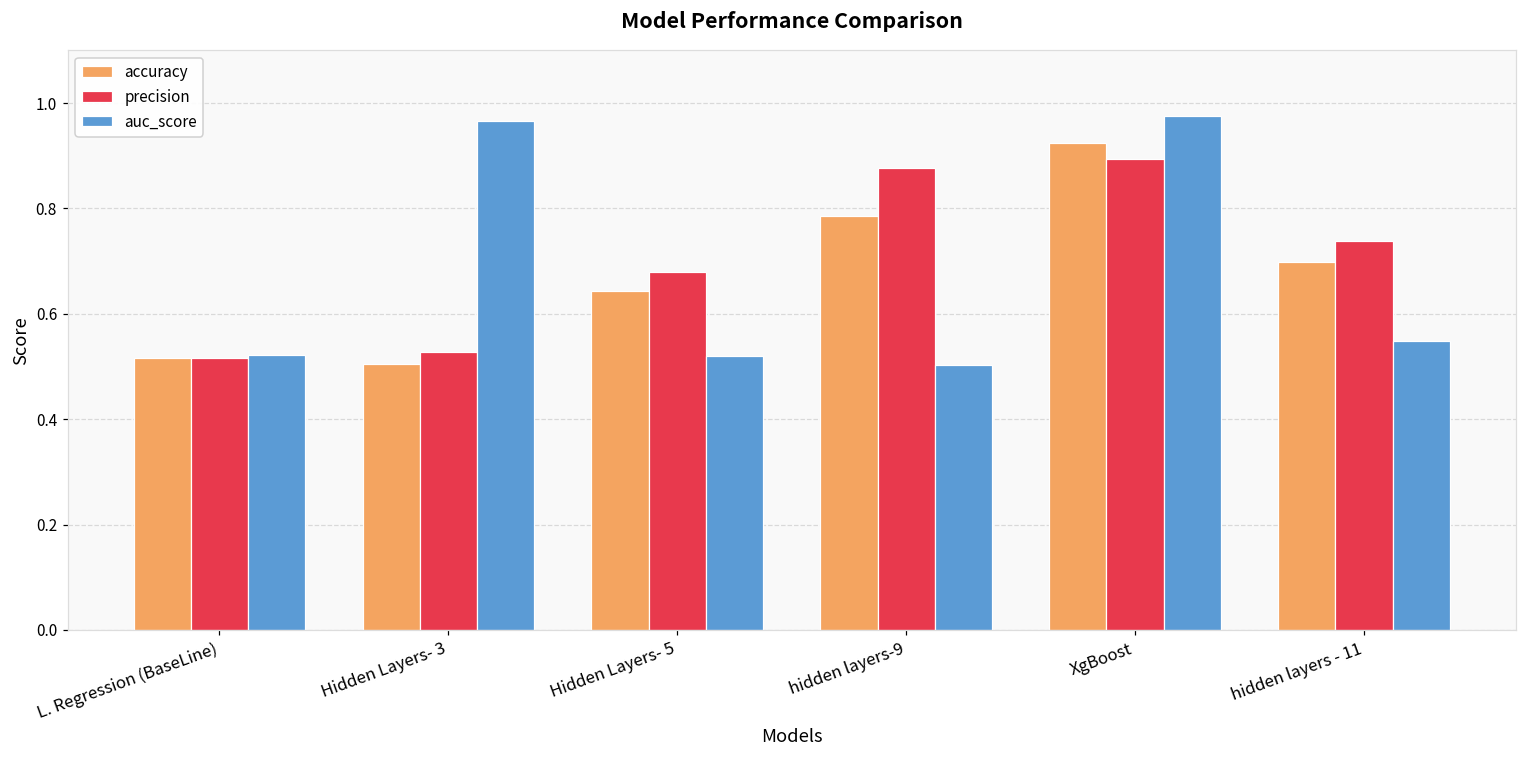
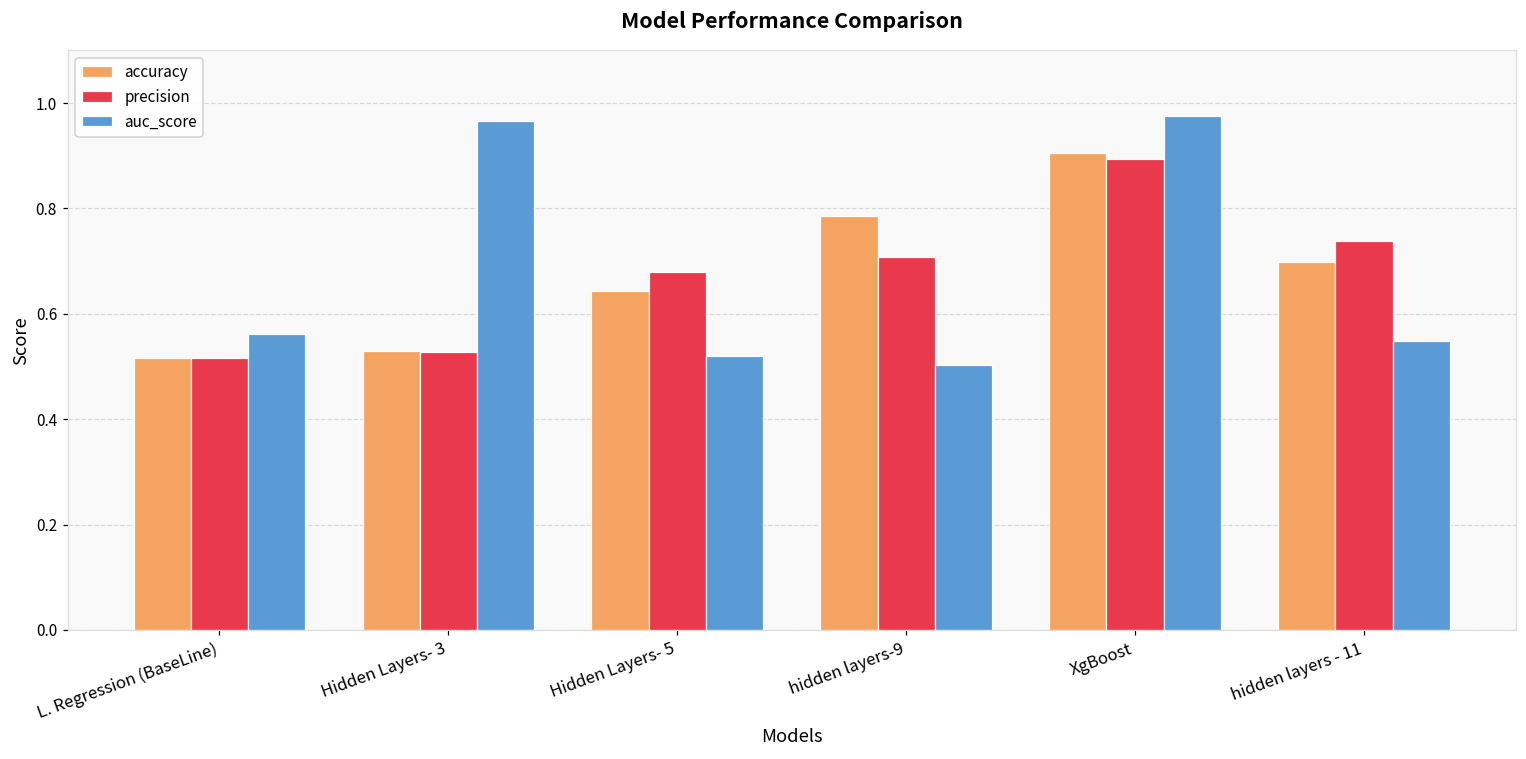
auc_score, L. Regression (BaseLine): 0.52 -> 0.56
accuracy, Hidden Layers- 3: 0.50 -> 0.53
precision, hidden layers-9: 0.88 -> 0.71
accuracy, XgBoost: 0.93 -> 0.90
